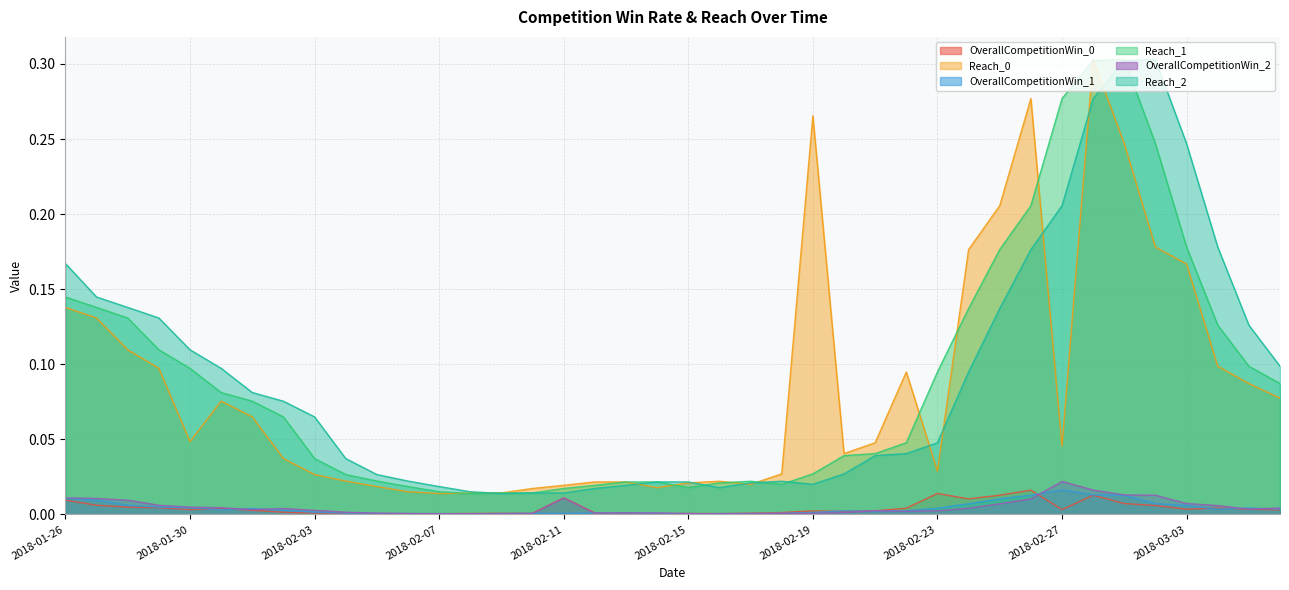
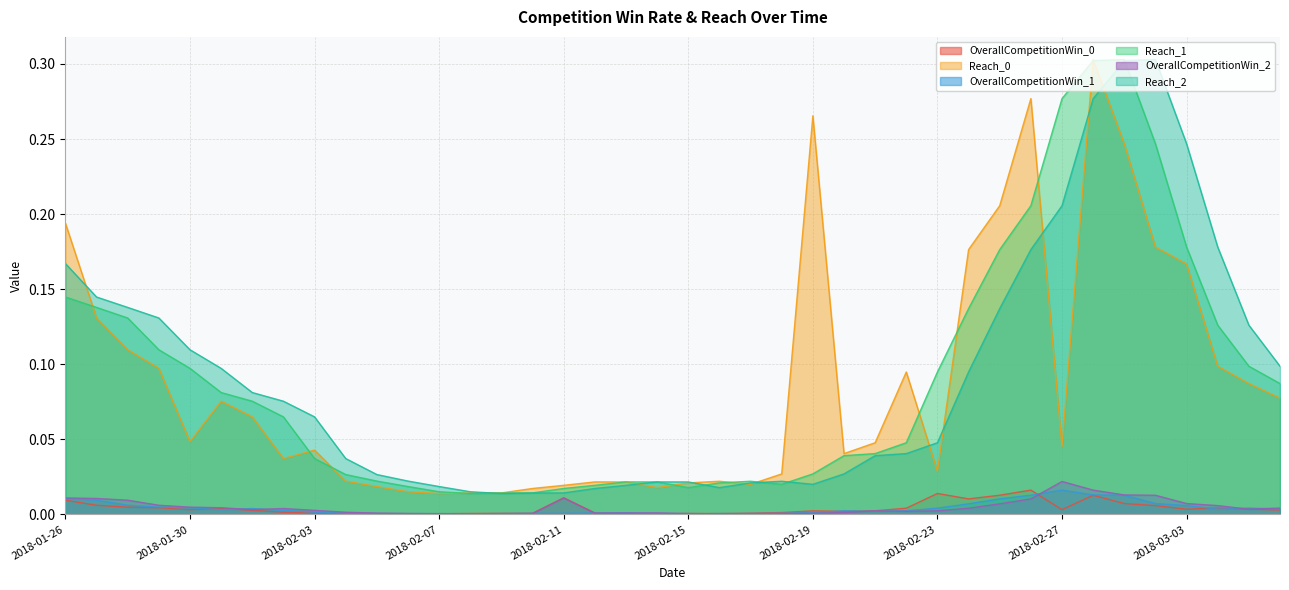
Reach_0, 2018-01-26: 0.138 -> 0.194
Reach_0, 2018-02-03: 0.027 -> 0.043
